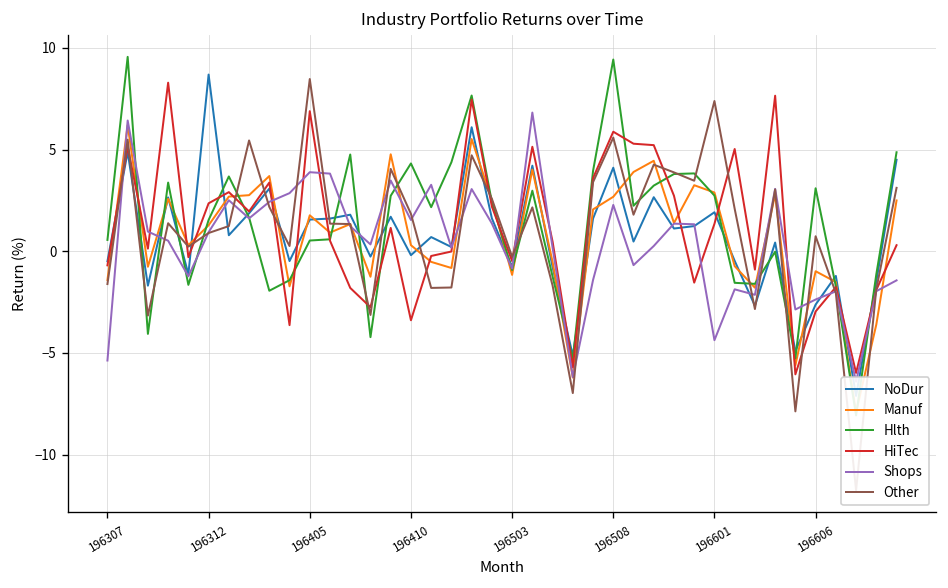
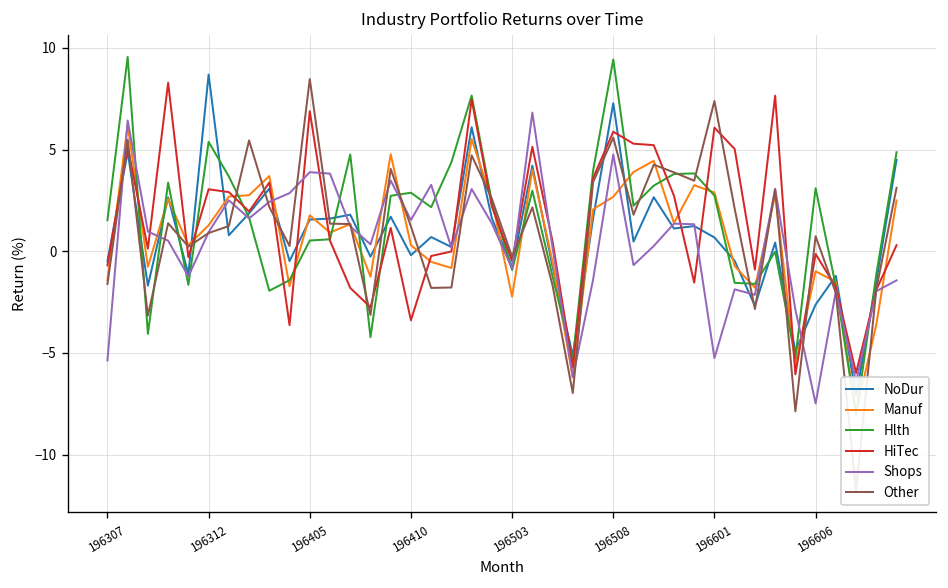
Hlth, 196307: 0.6 -> 1.5
Hlth, 196312: 1.5 -> 5.4
HiTec, 196312: 2.4 -> 3.1
Hlth, 196410: 4.3 -> 2.9
Other, 196410: 1.8 -> 1.2
Manuf, 196503: -1.2 -> -2.2
NoDur, 196508: 4.1 -> 7.3
Shops, 196508: 2.3 -> 4.8
NoDur, 196601: 1.9 -> 0.7
HiTec, 196601: 1.4 -> 6.1
Shops, 196601: -4.4 -> -5.3
HiTec, 196606: -3.0 -> -0.1
Shops, 196606: -2.4 -> -7.5
